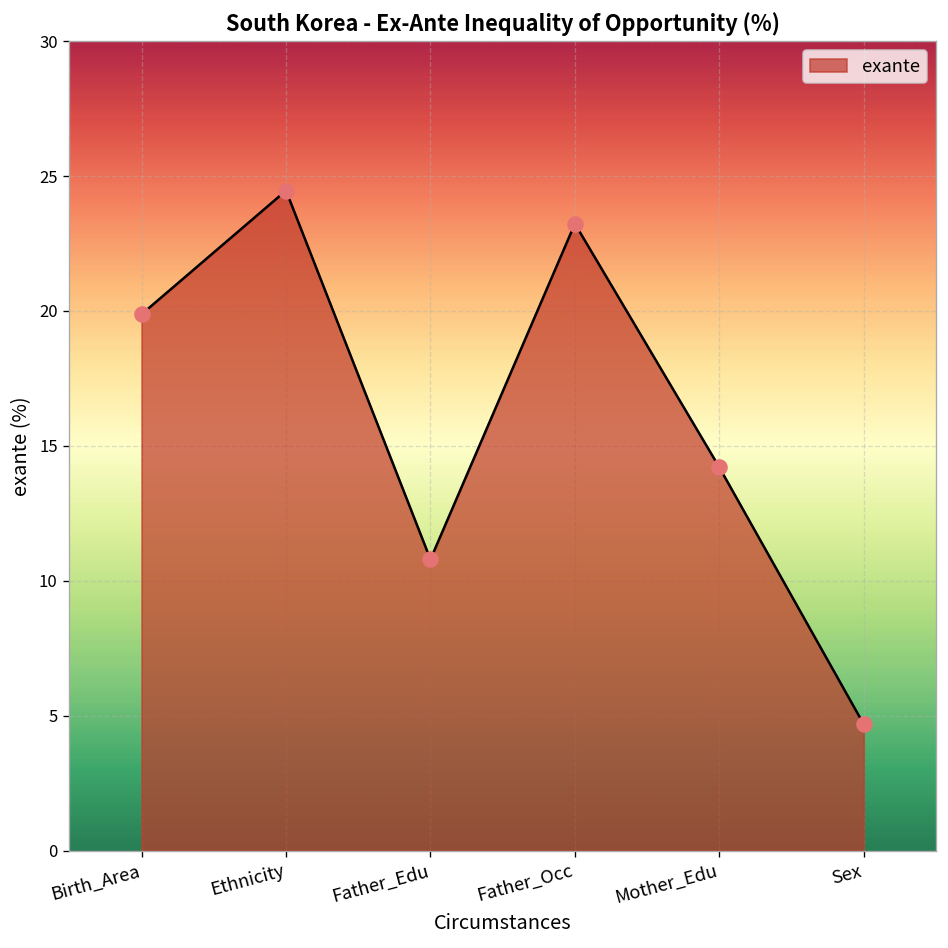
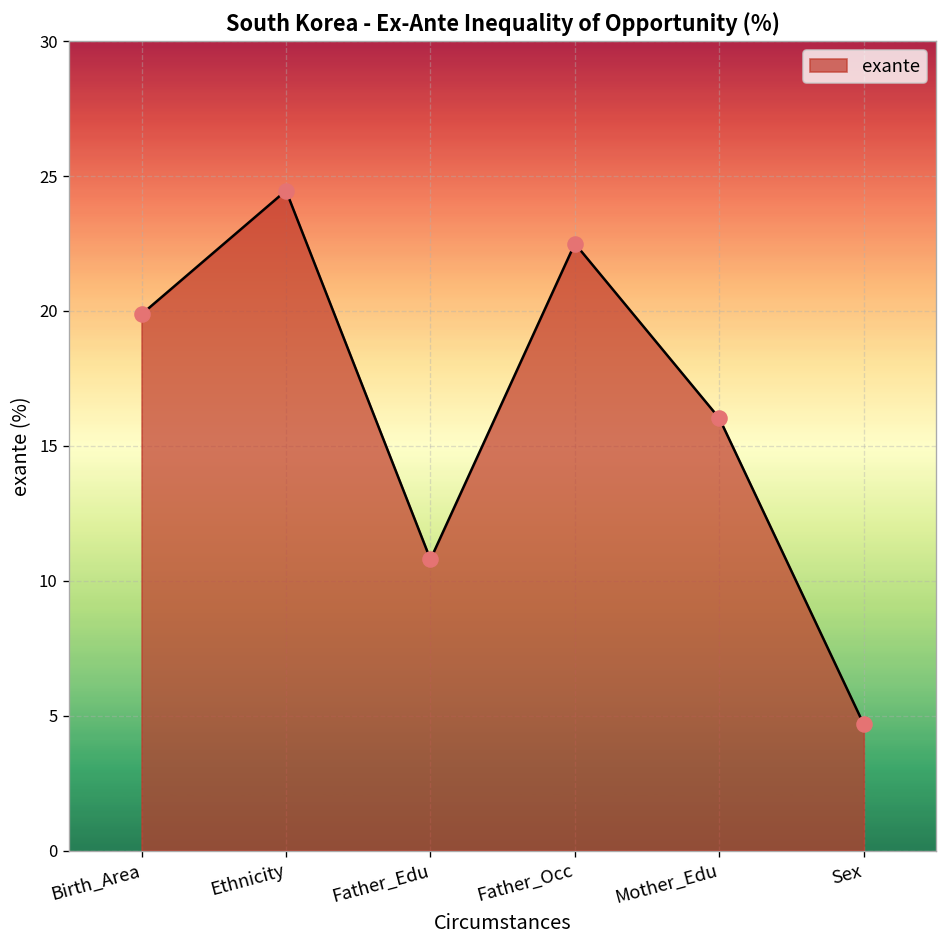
Father_Occ: 23.2 -> 22.5
Mother_Edu: 14.2 -> 16.0
